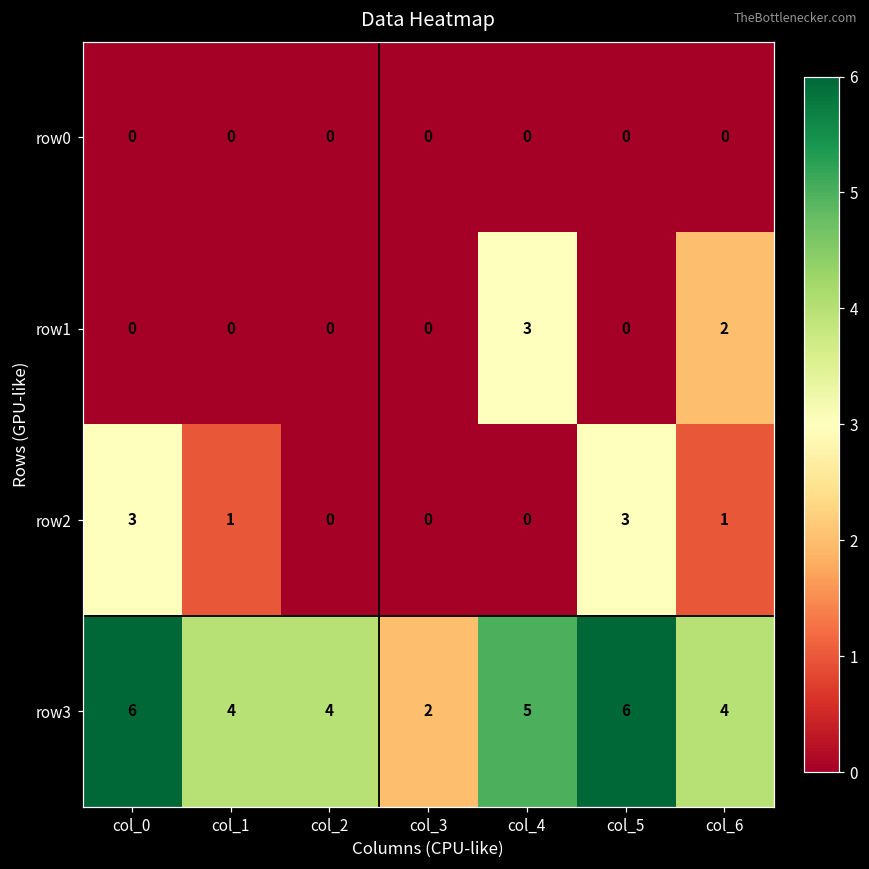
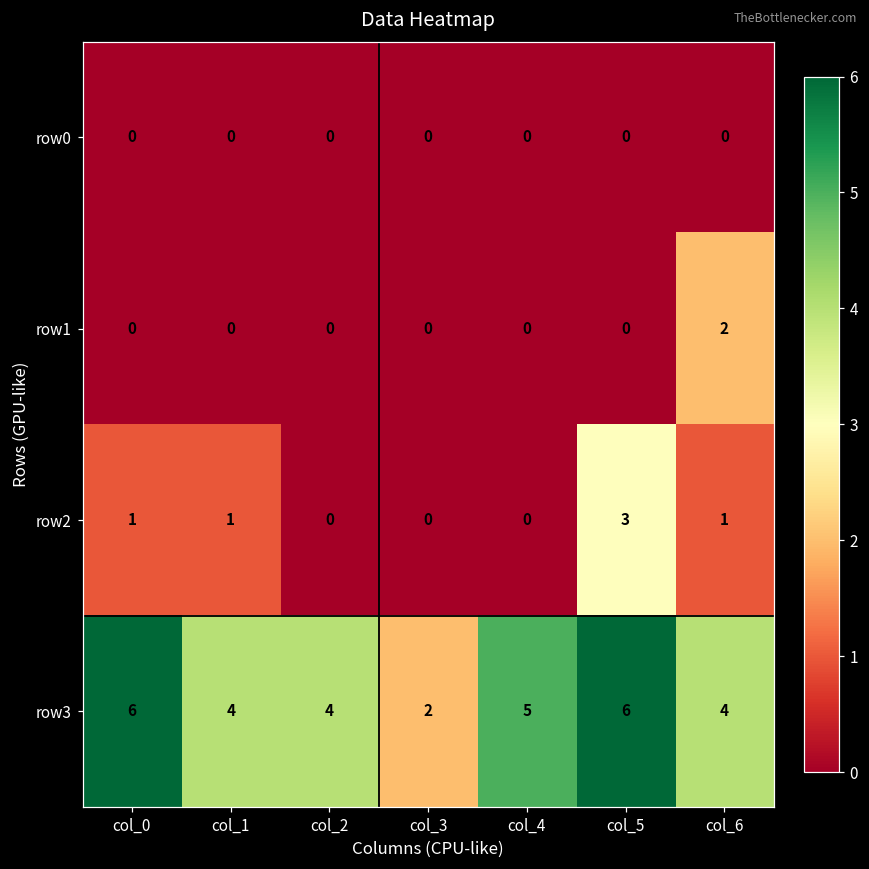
row1, col_4: 3 -> 0
row2, col_0: 3 -> 1
